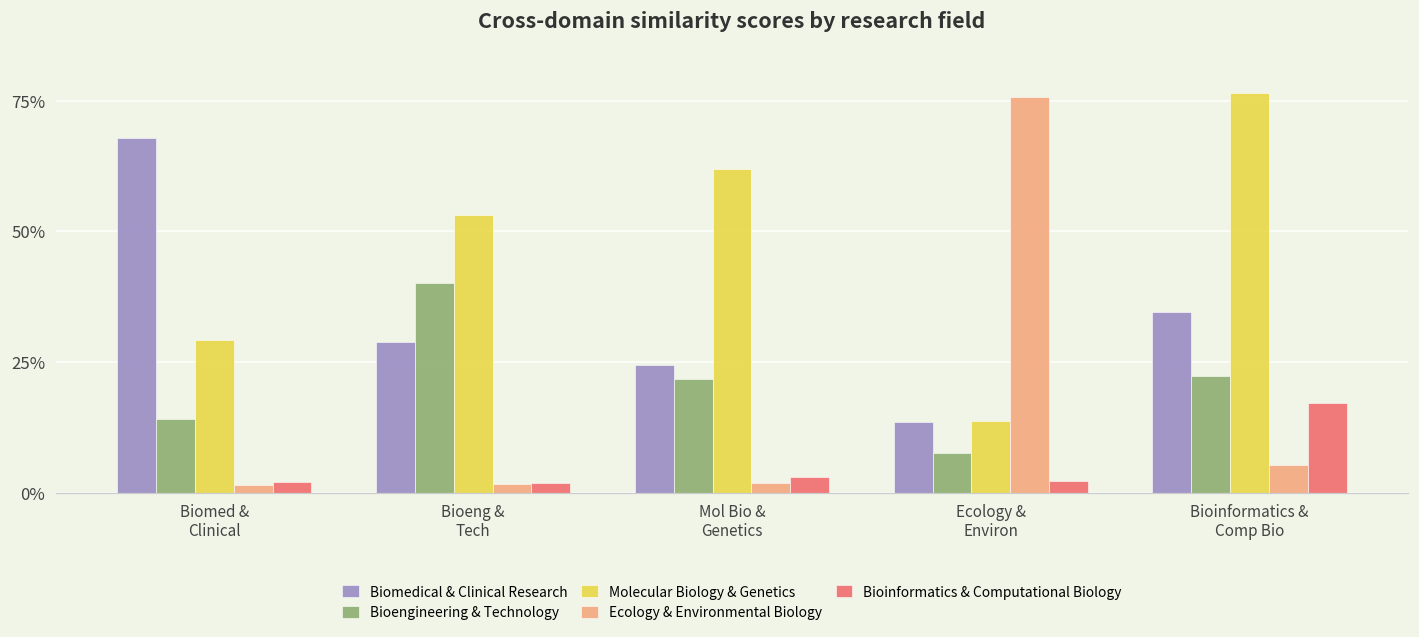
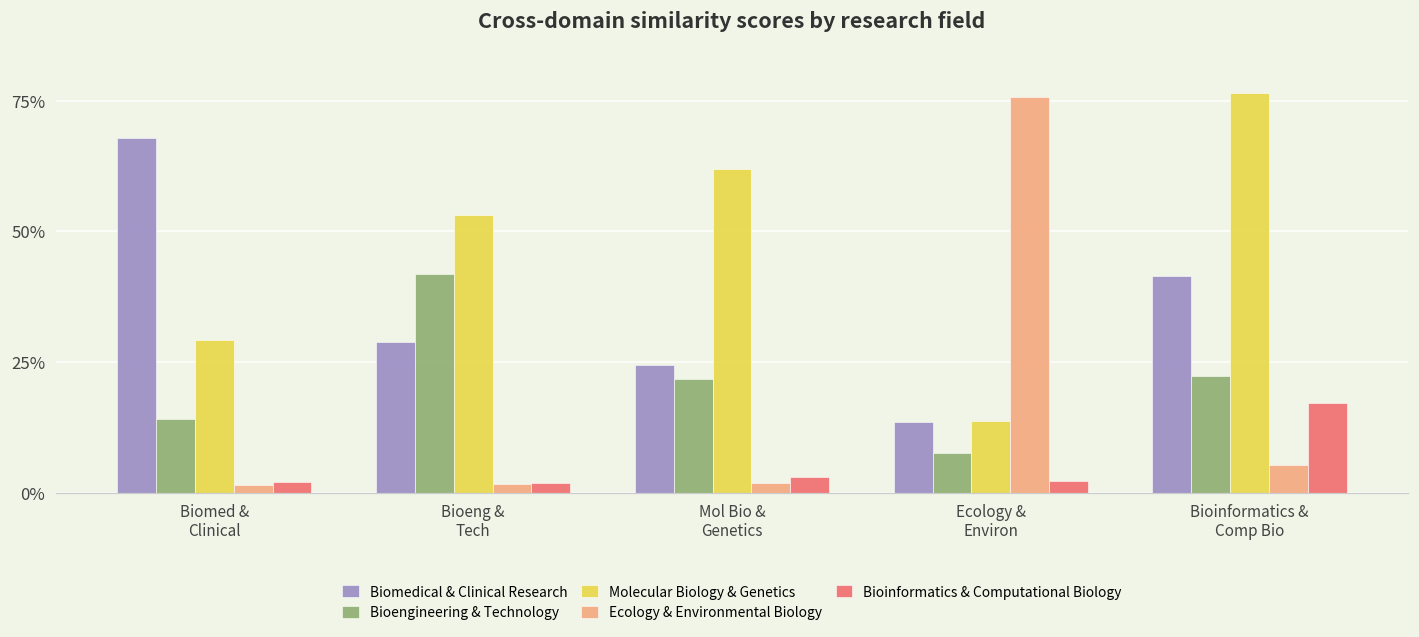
Bioengineering & Technology, Bioeng & Tech: 40% -> 42%
Biomedical & Clinical Research, Bioinformatics & Comp Bio: 35% -> 41%
